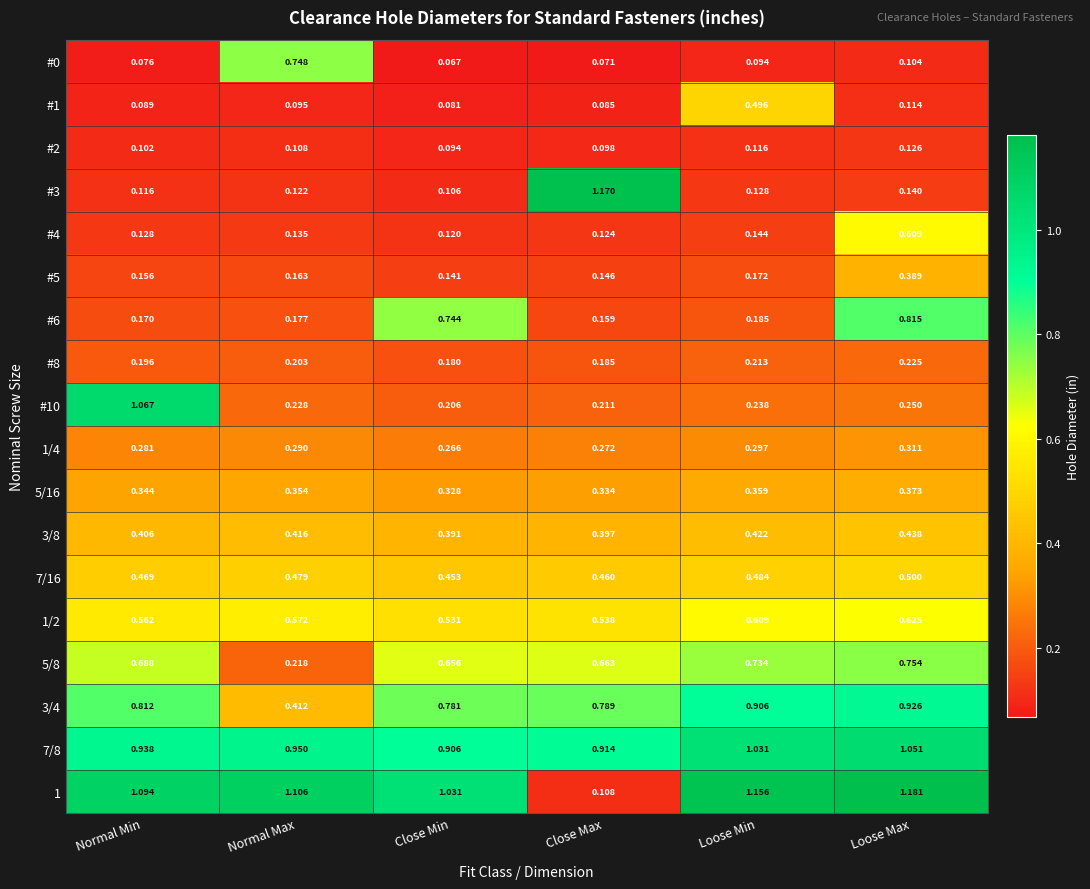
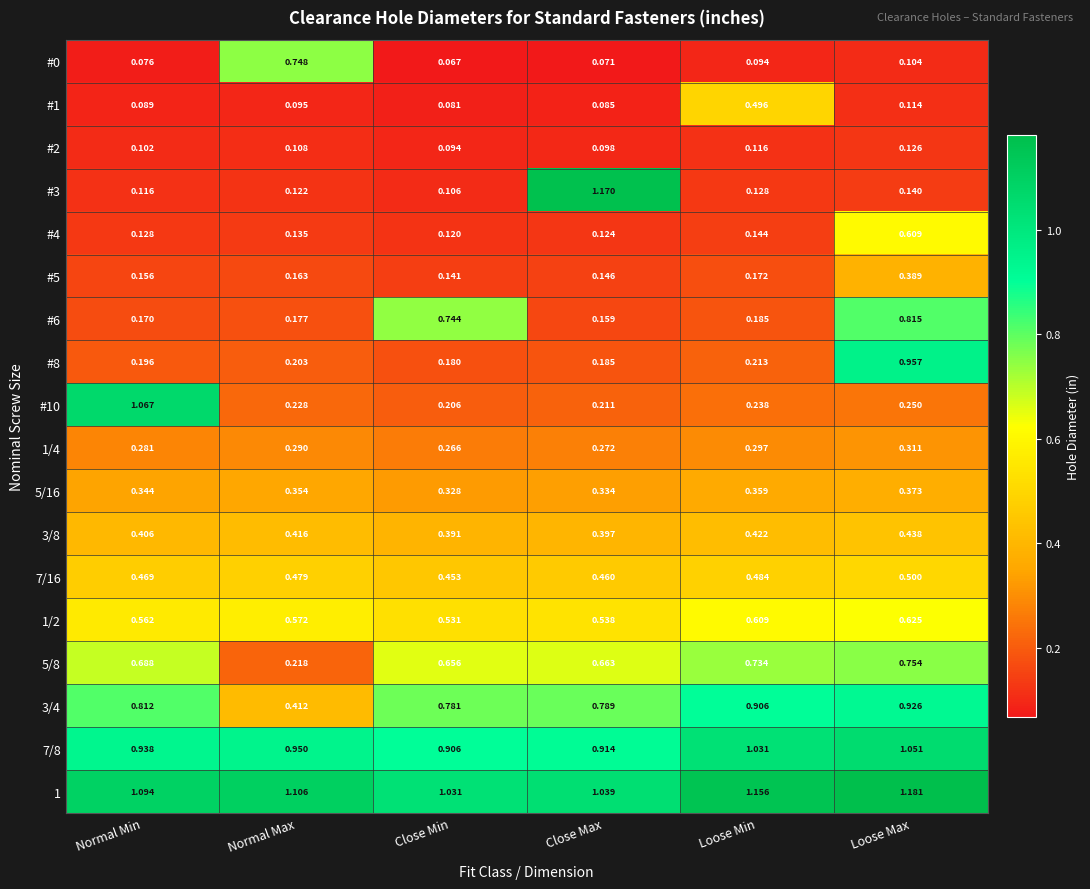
#8, Loose Max: 0.225 -> 0.957
1, Close Max: 0.108 -> 1.039
